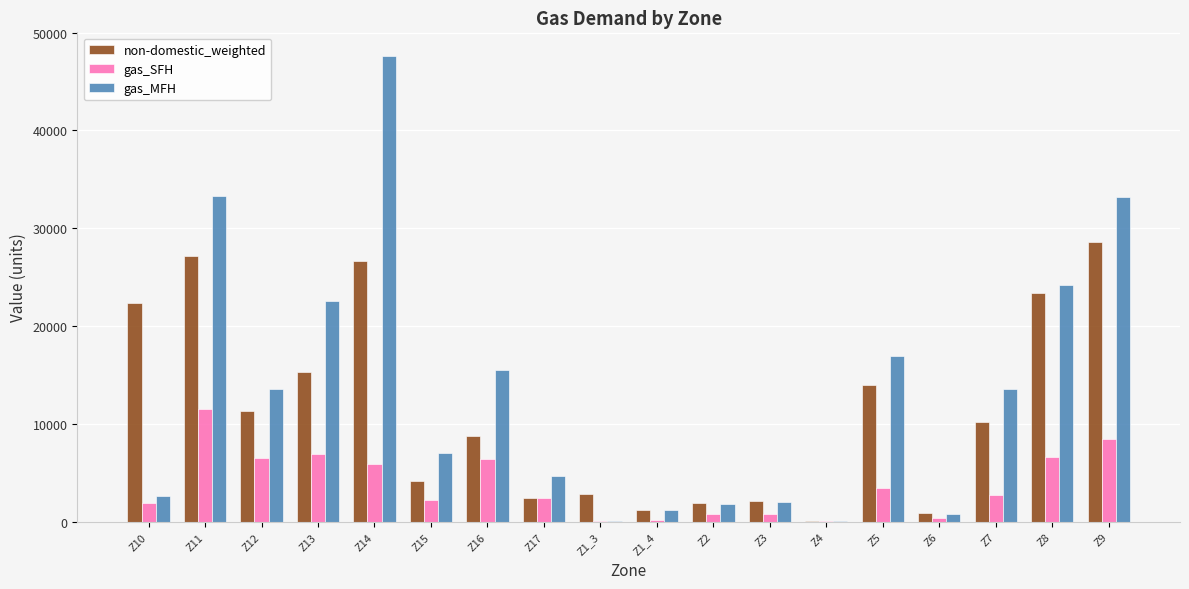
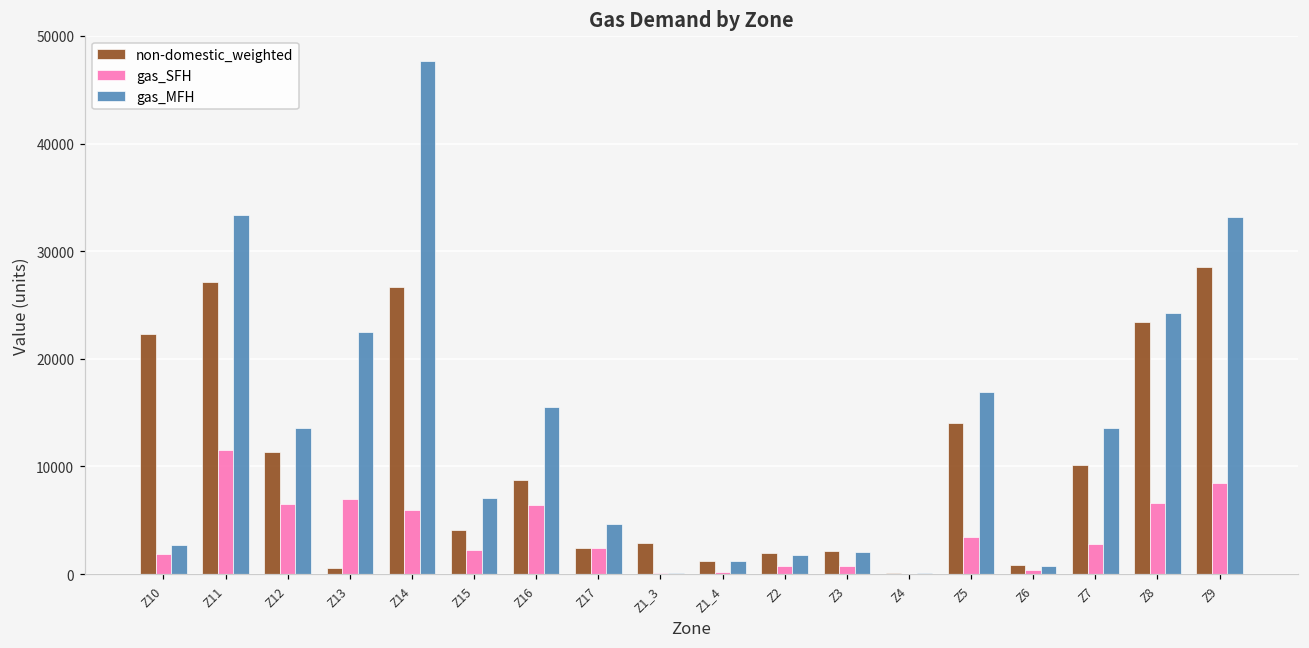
non-domestic_weighted, Z13: 15000 -> 1000
